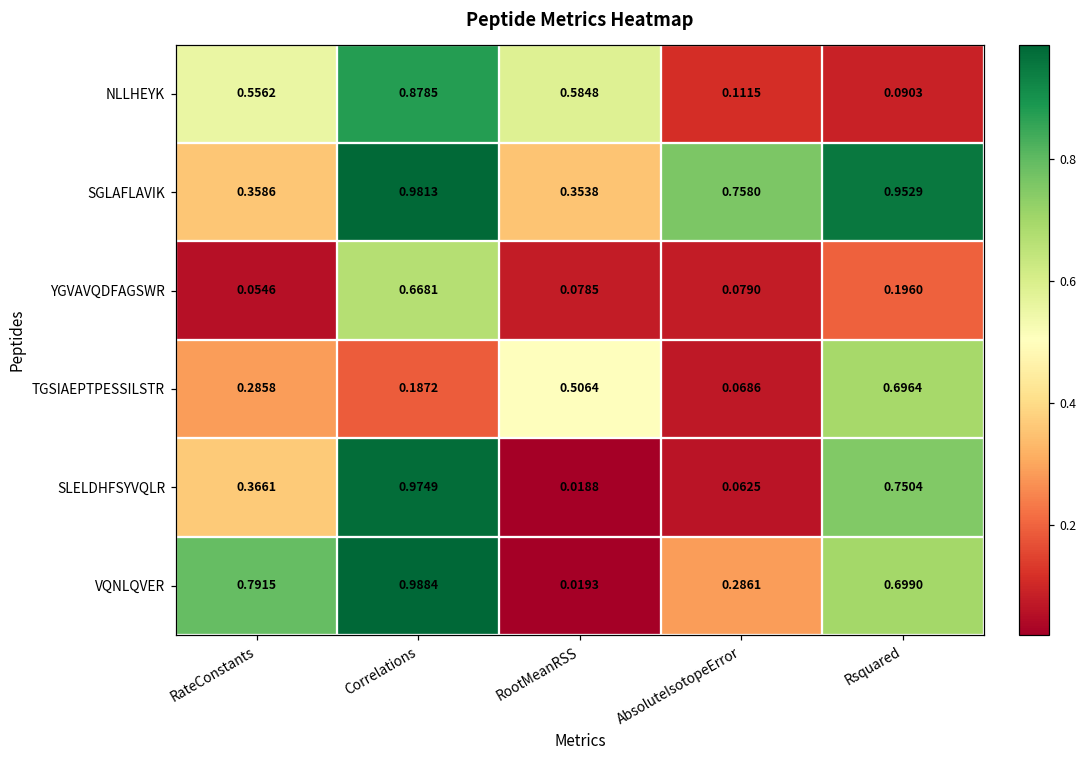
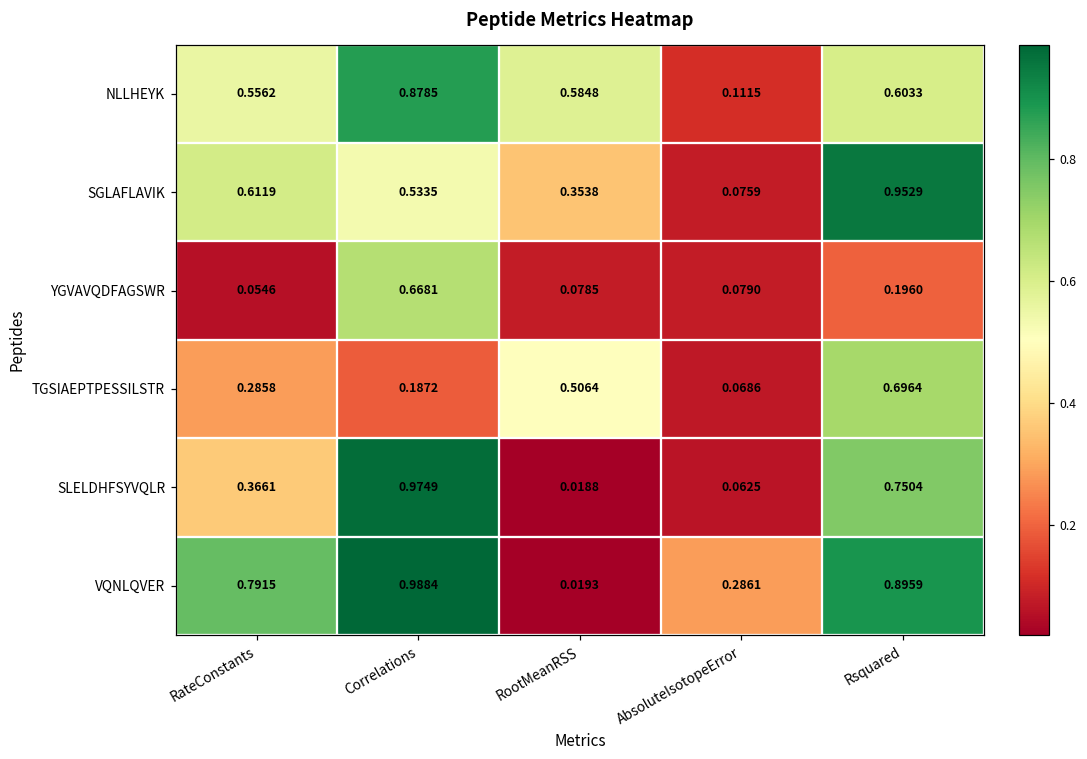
NLLHEYK, Rsquared: 0.0903 -> 0.6033
SGLAFLAVIK, RateConstants: 0.3586 -> 0.6119
SGLAFLAVIK, Correlations: 0.9813 -> 0.5335
SGLAFLAVIK, AbsoluteIsotopeError: 0.7580 -> 0.0759
VQNLQVER, Rsquared: 0.6990 -> 0.8959
